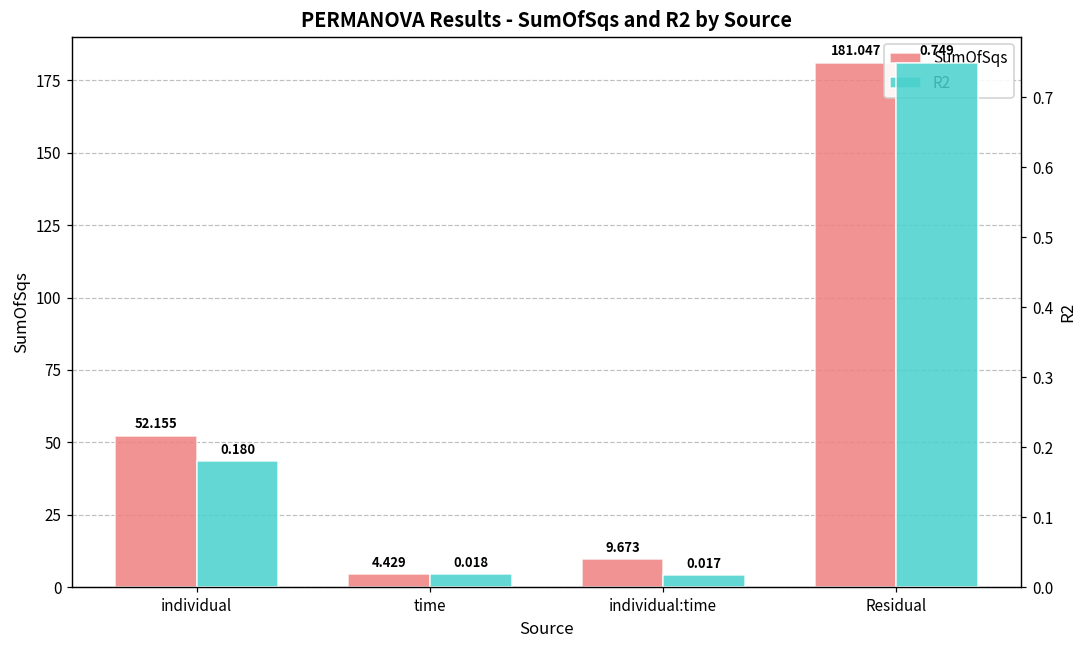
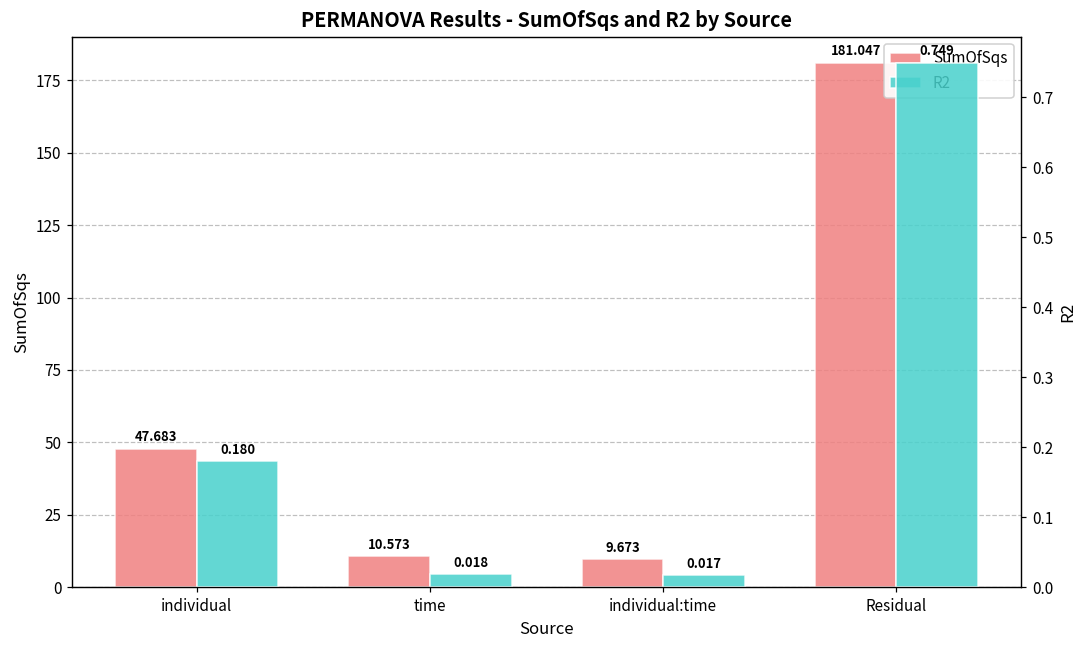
SumOfSqs, individual: 52.155 -> 47.683
SumOfSqs, time: 4.429 -> 10.573
